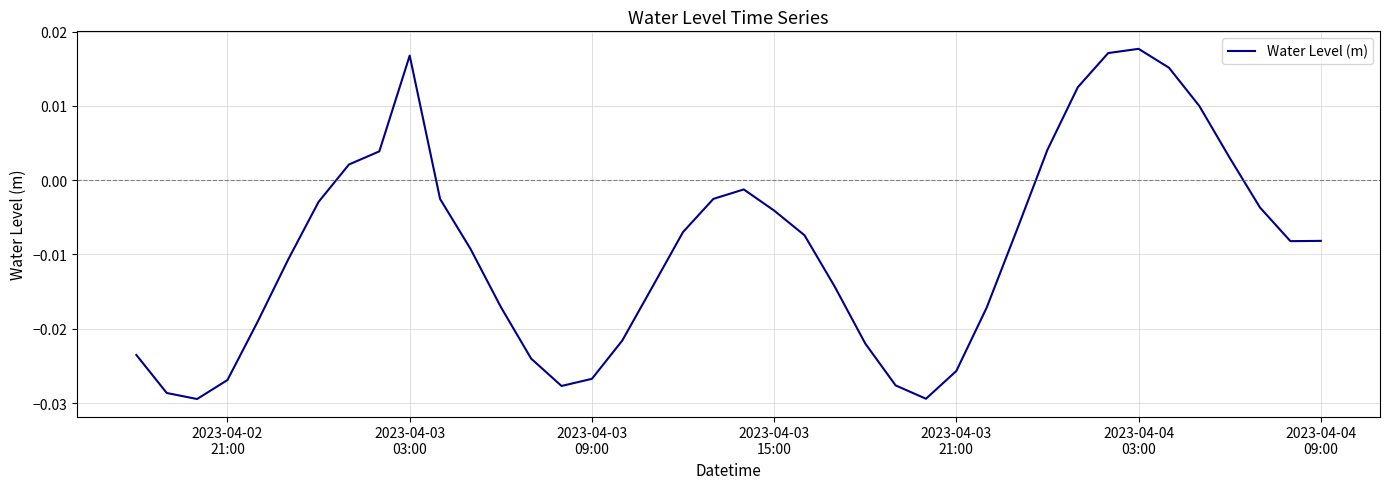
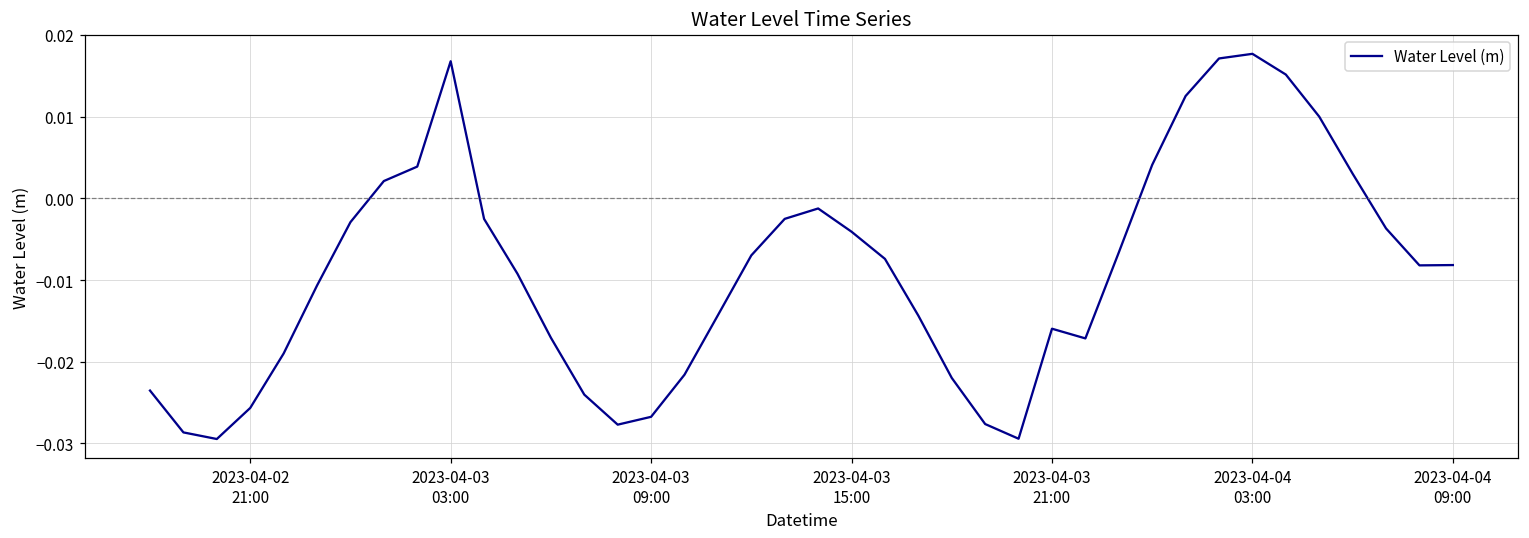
2023-04-02 21:00: -0.027 -> -0.026
2023-04-03 21:00: -0.026 -> -0.016
